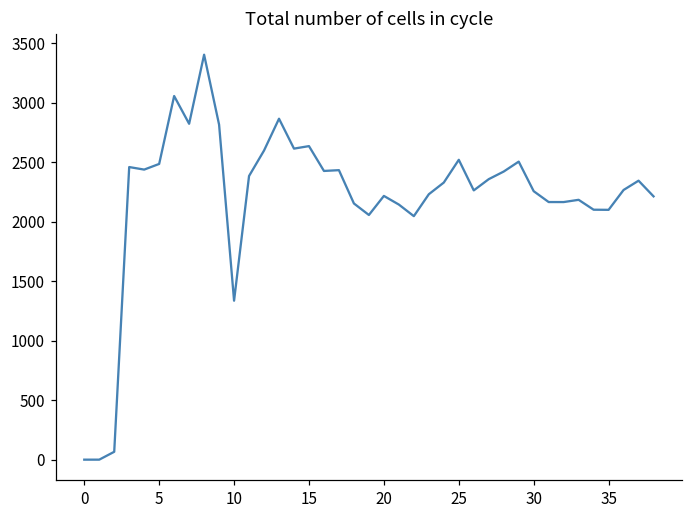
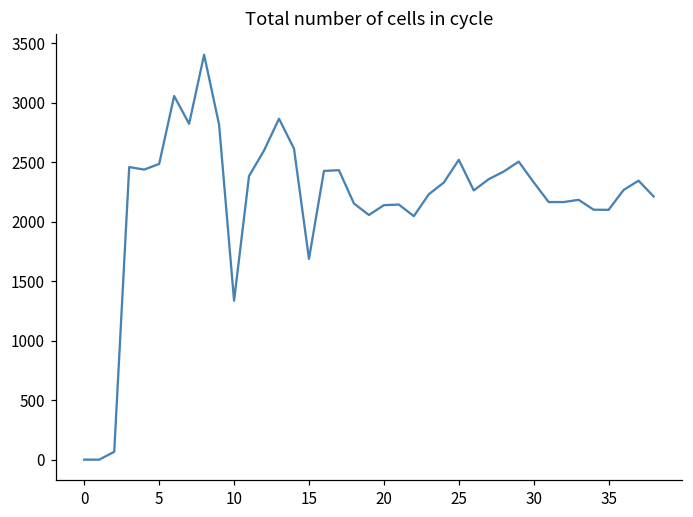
15: 2630 -> 1690
20: 2220 -> 2140
30: 2260 -> 2330
